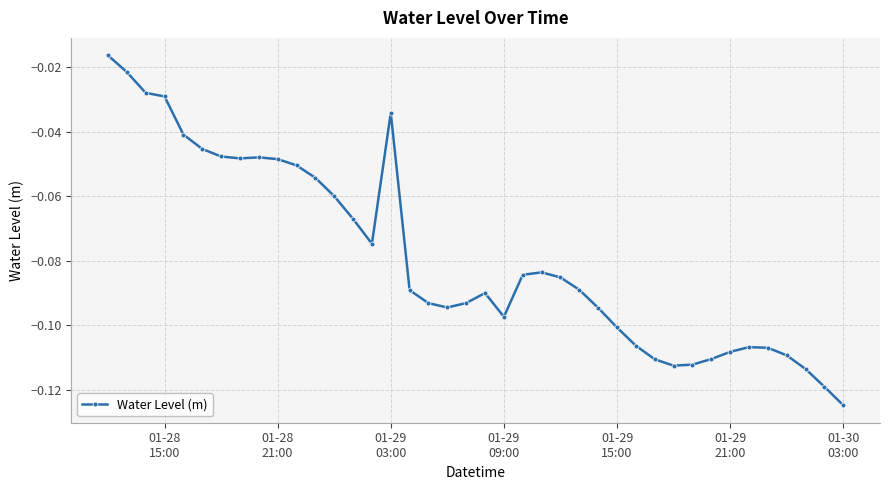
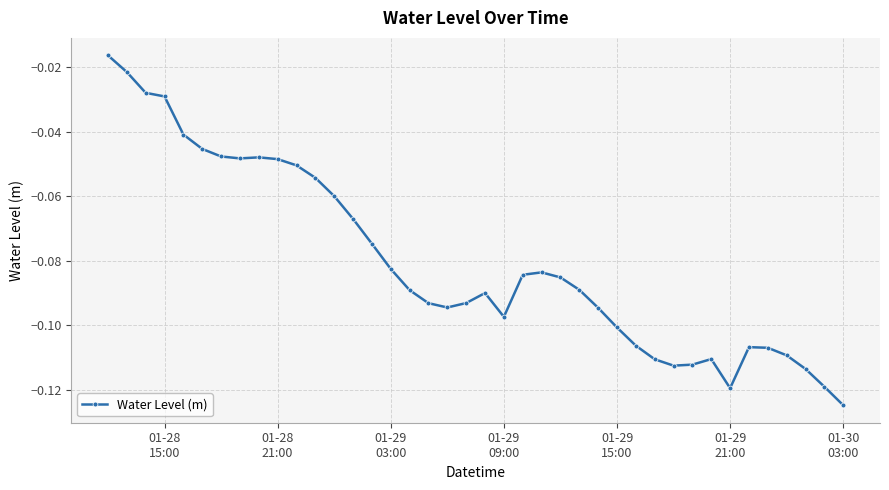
01-29 03:00: -0.034 -> -0.083
01-29 21:00: -0.108 -> -0.120
